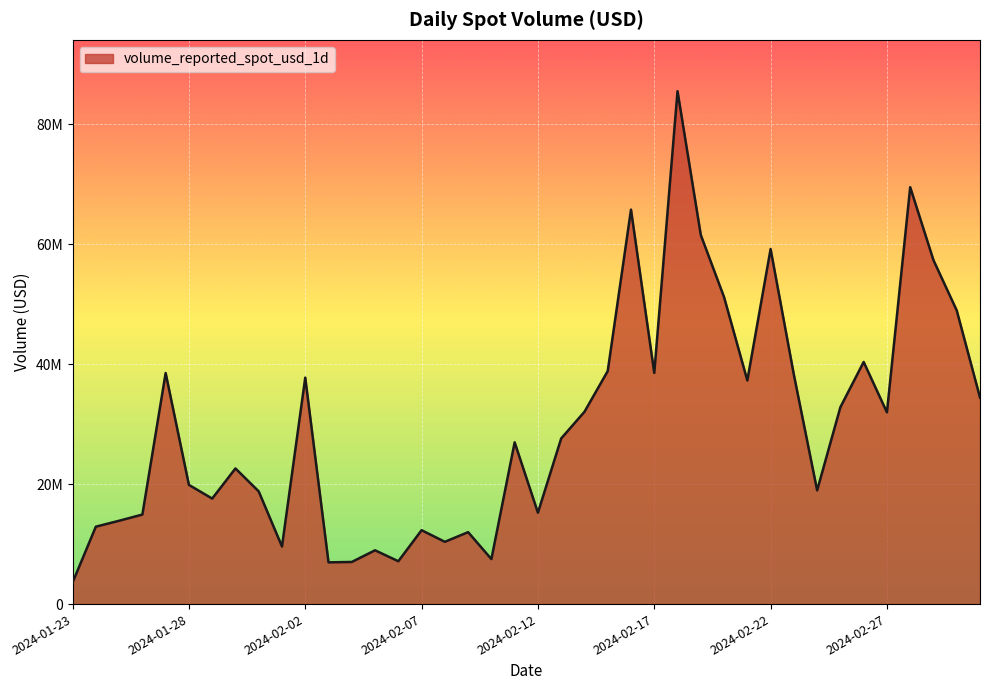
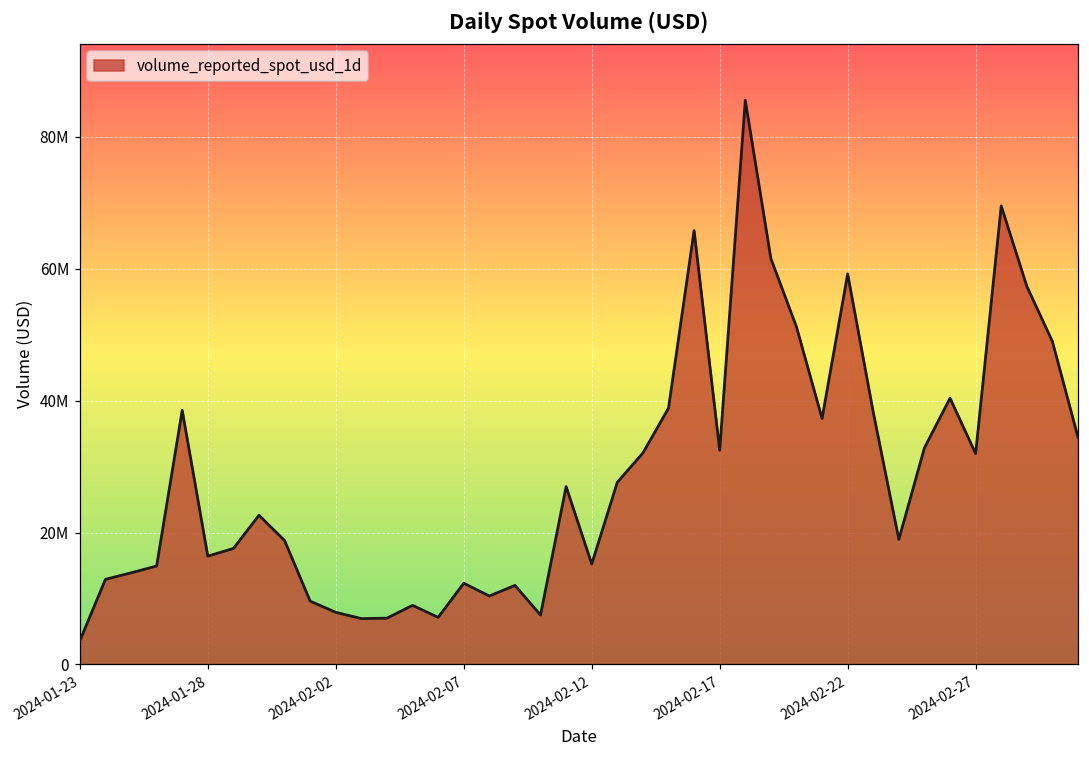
2024-01-28: 20000000 -> 16000000
2024-02-02: 38000000 -> 8000000
2024-02-17: 39000000 -> 32000000
